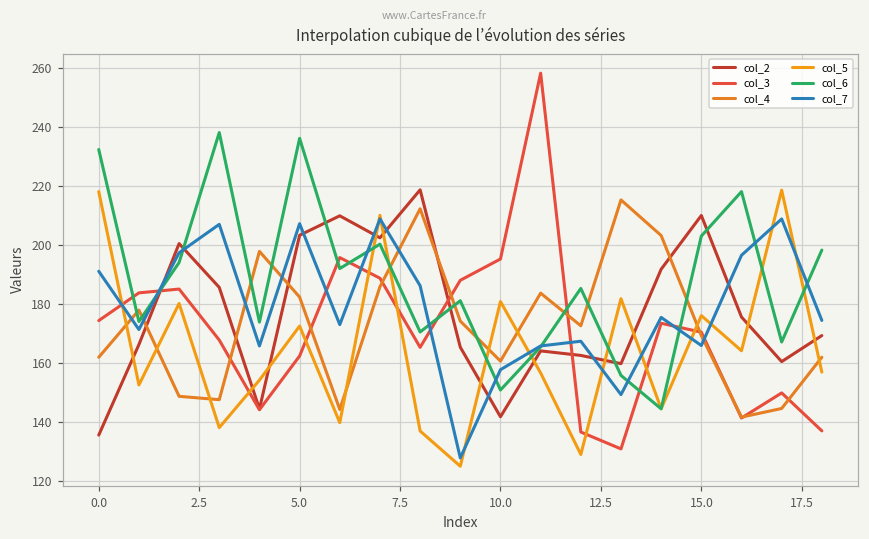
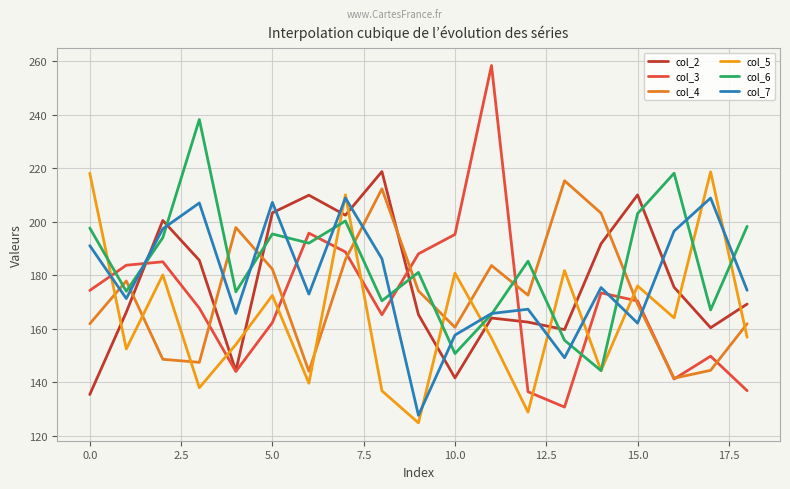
col_6, 0.0: 232 -> 198
col_6, 5.0: 236 -> 195
col_7, 15.0: 166 -> 162
